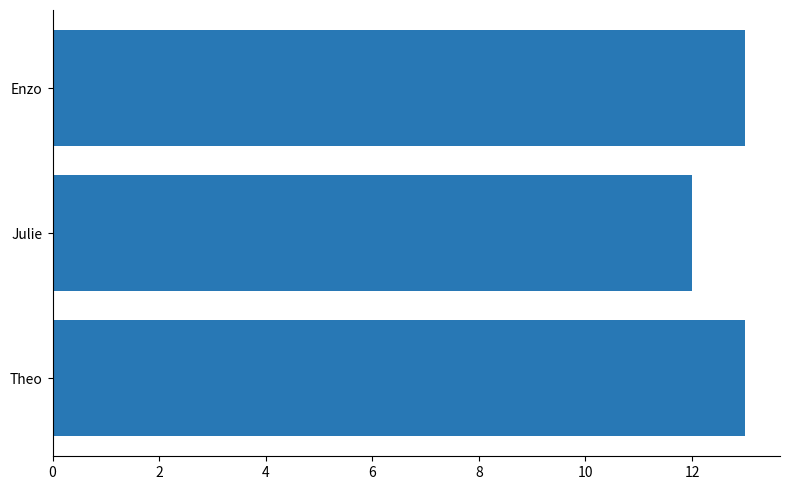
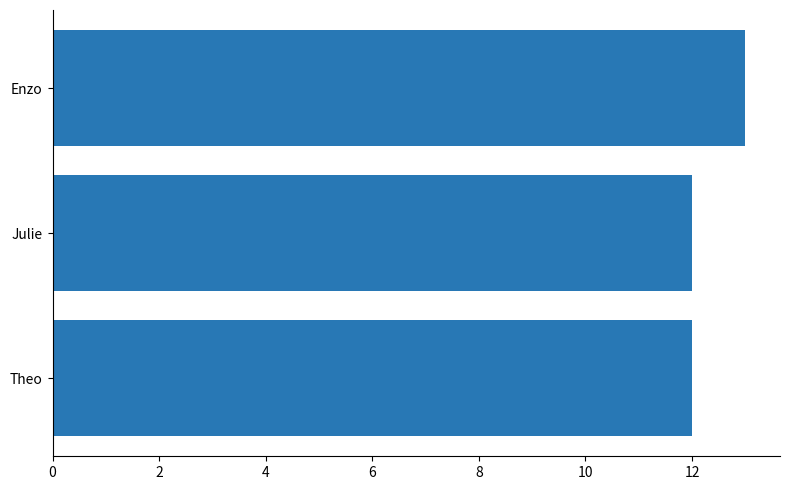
Theo: 13 -> 12
